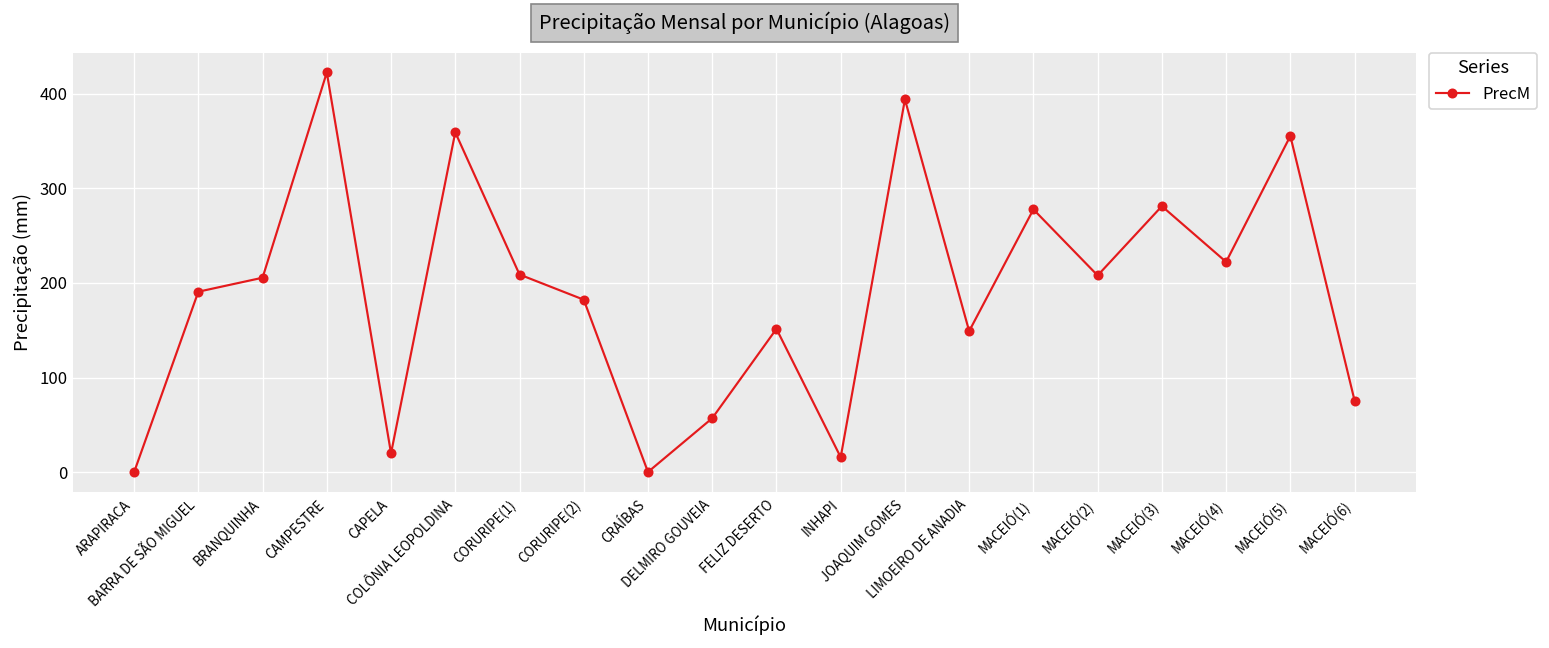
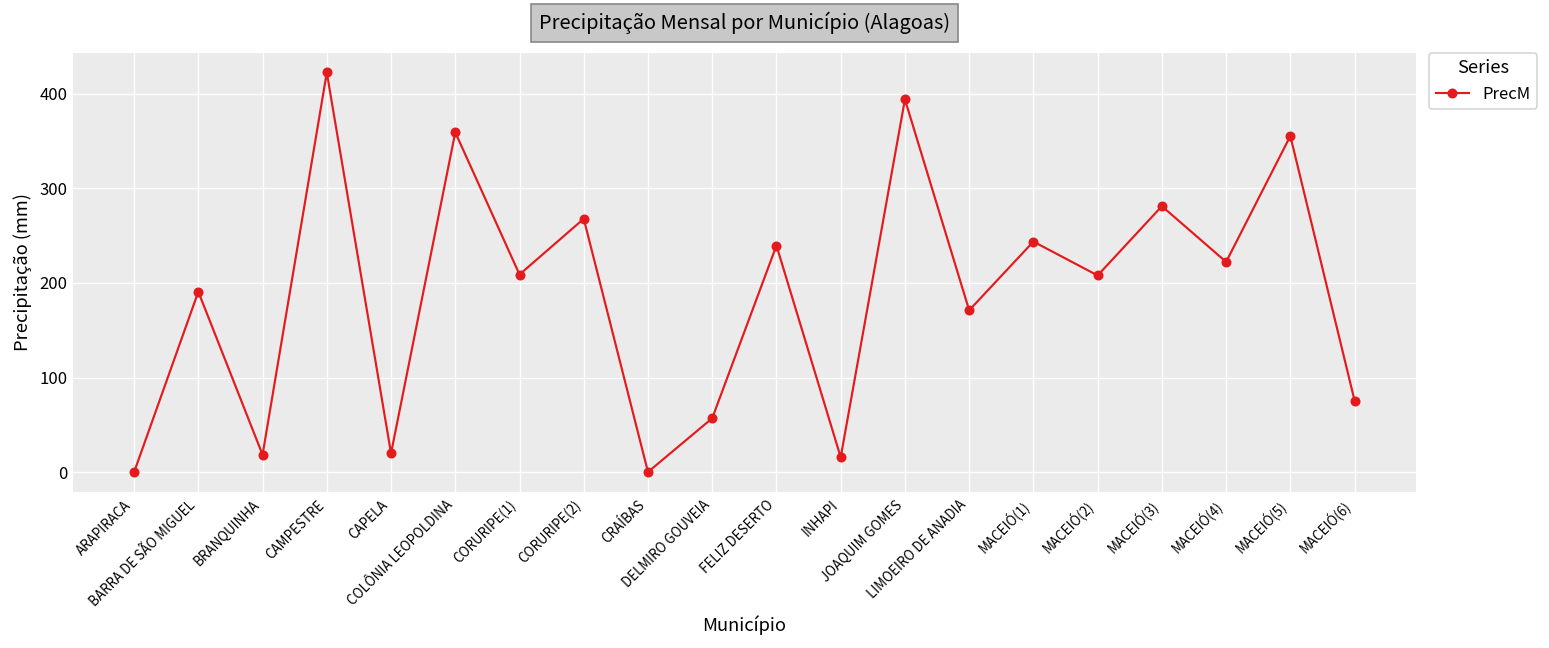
BRANQUINHA: 210 -> 20
CORURIPE(2): 180 -> 270
FELIZ DESERTO: 150 -> 240
LIMOEIRO DE ANADIA: 150 -> 170
MACEIÓ(1): 280 -> 240
